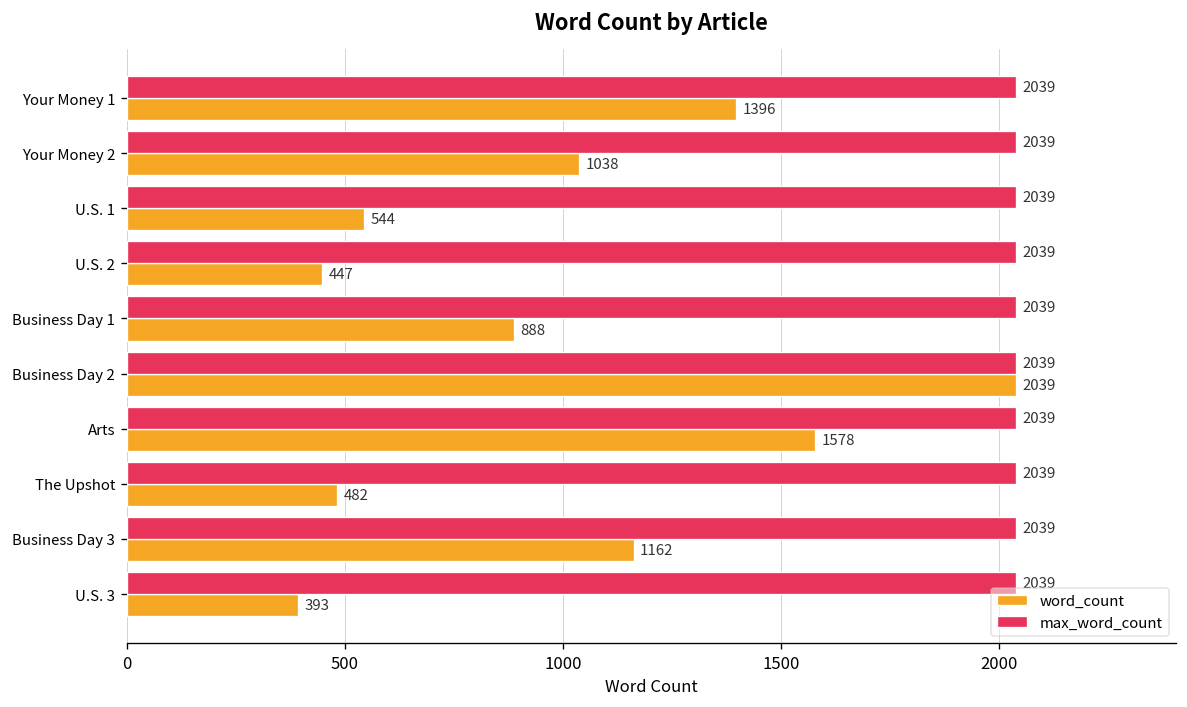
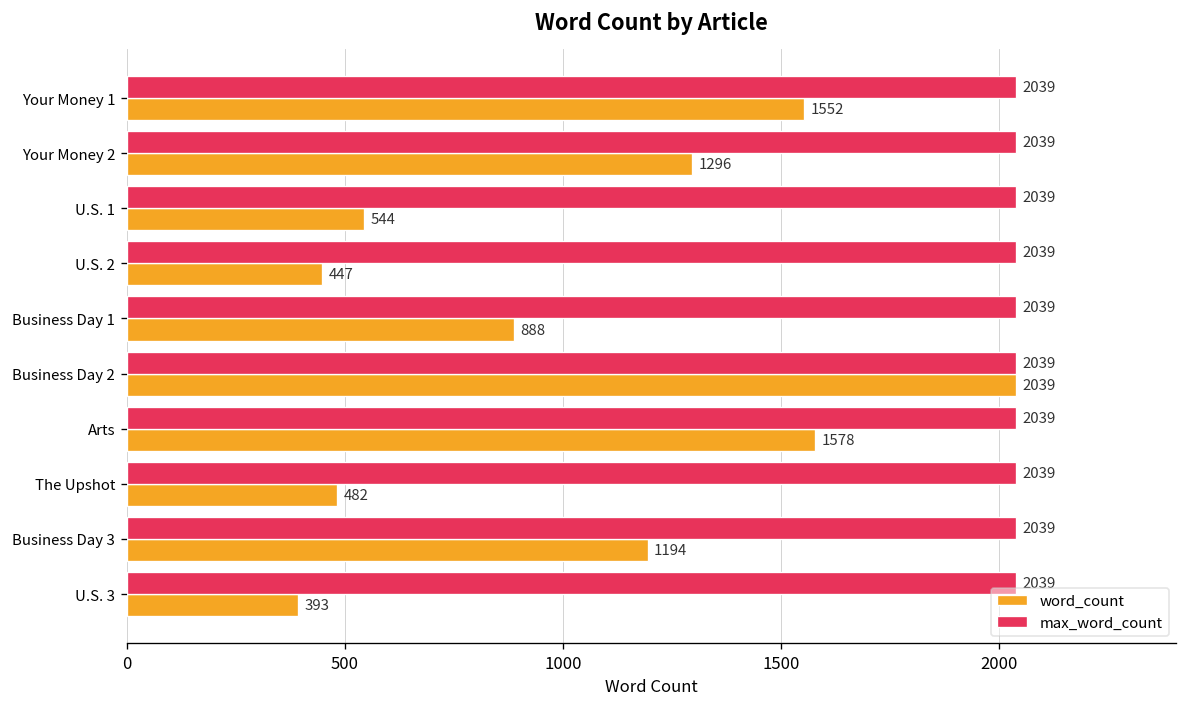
word_count, Your Money 1: 1396 -> 1552
word_count, Your Money 2: 1038 -> 1296
word_count, Business Day 3: 1162 -> 1194
